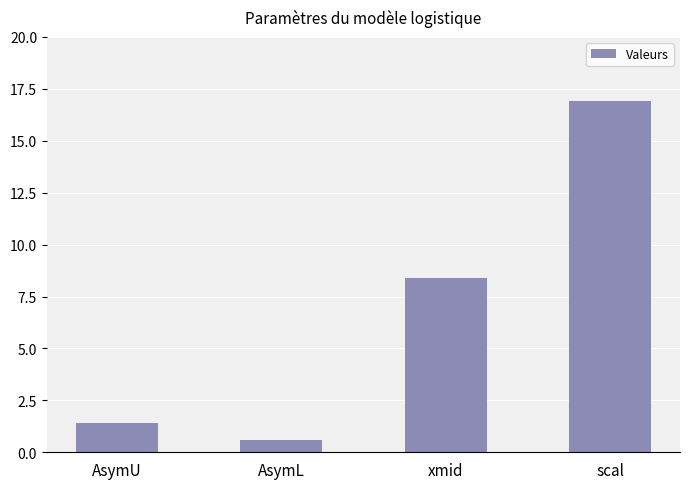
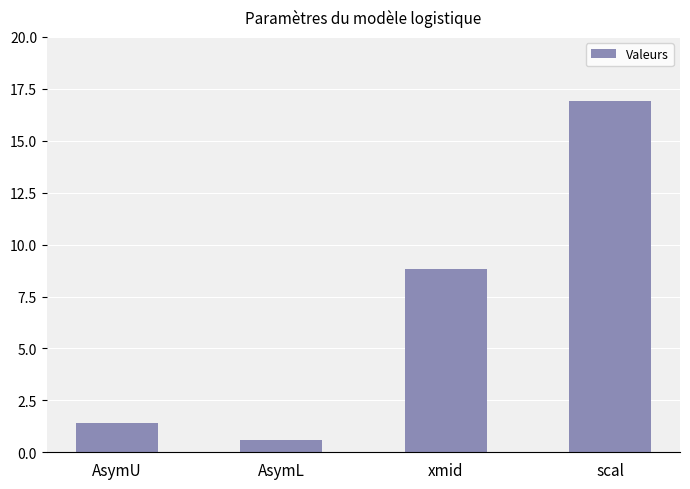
xmid: 8.4 -> 8.8
